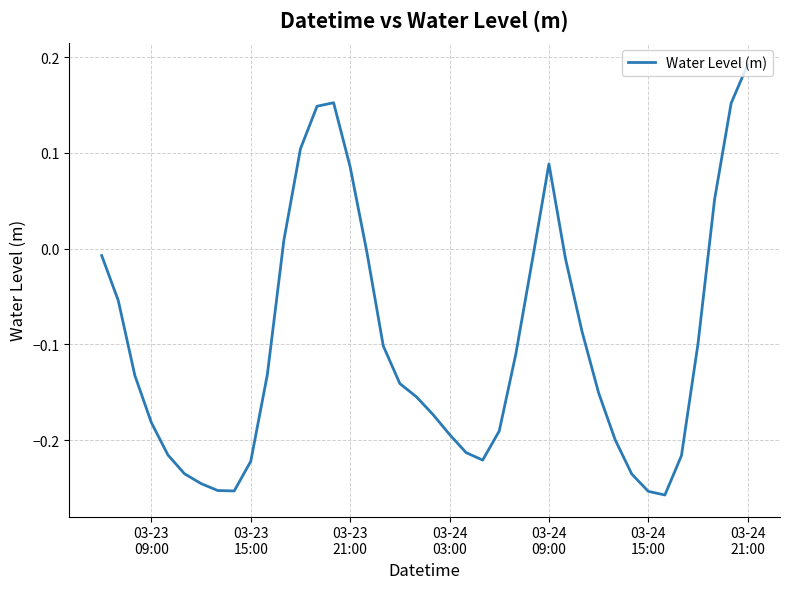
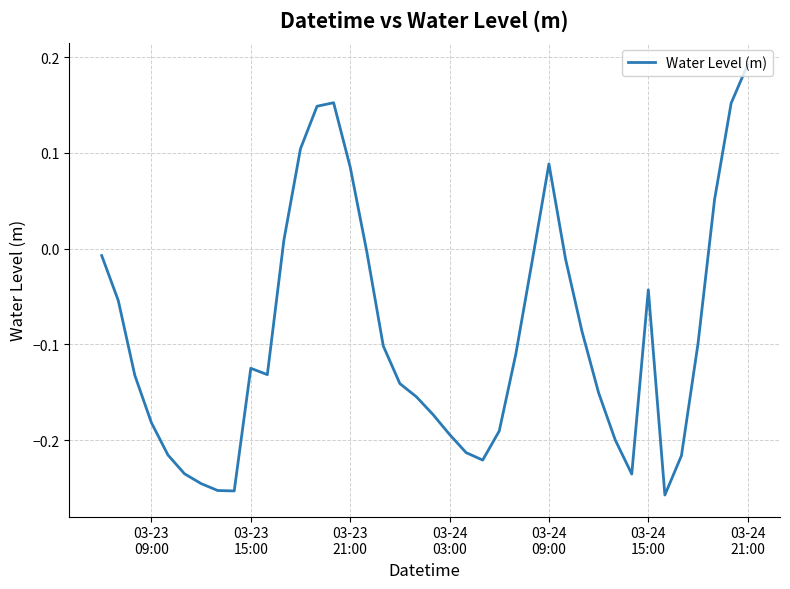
03-23 15:00: -0.22 -> -0.12
03-24 15:00: -0.25 -> -0.04
